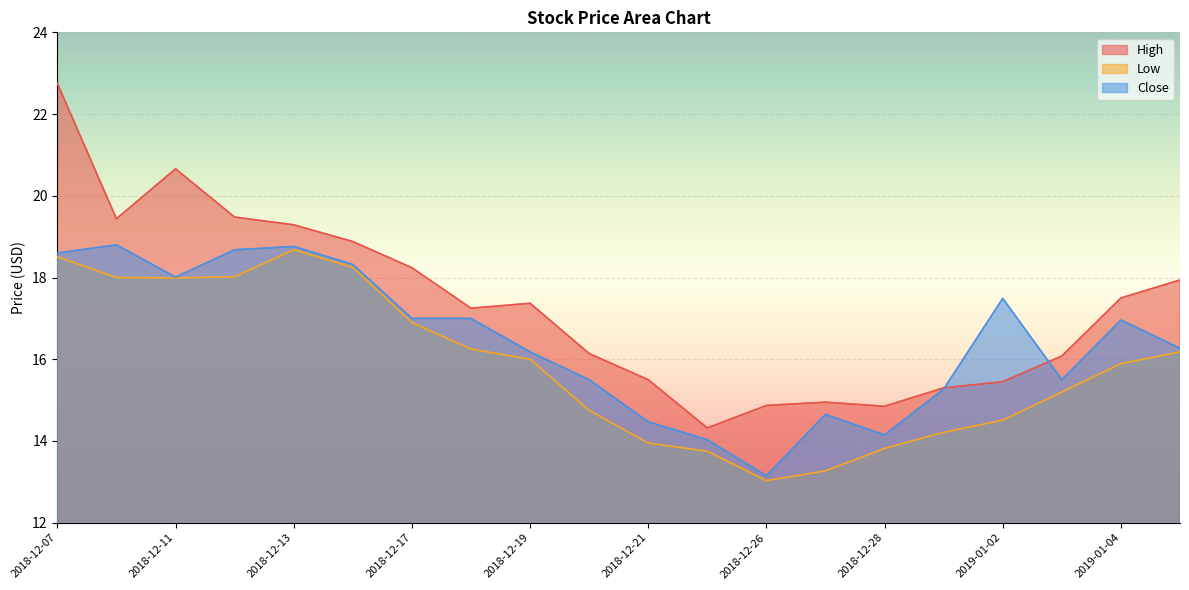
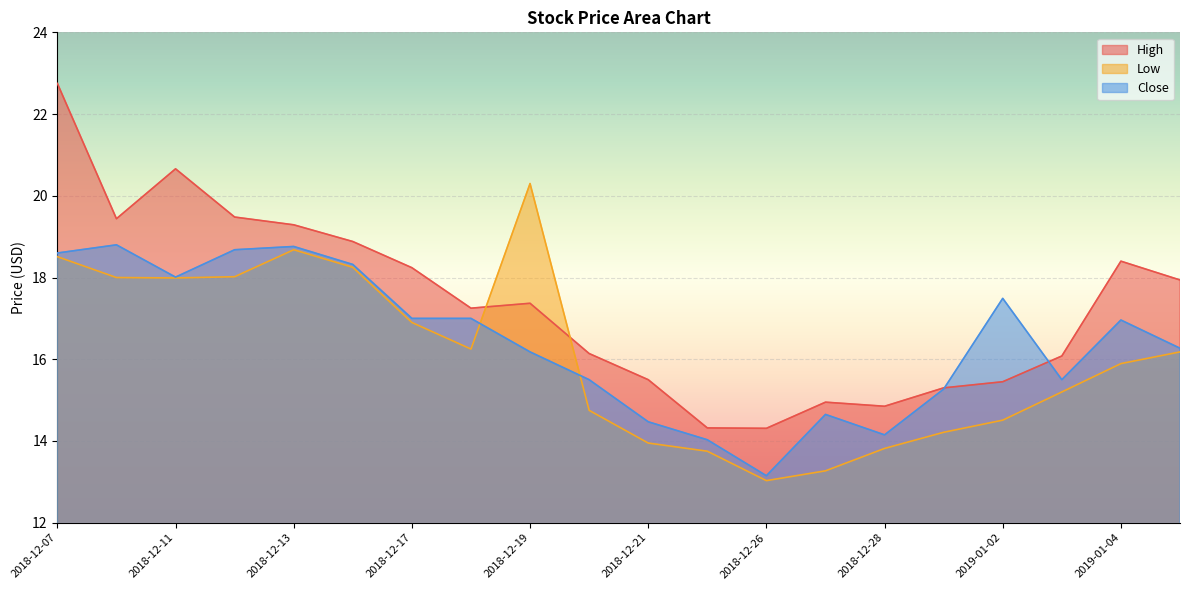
Low, 2018-12-19: 16.0 -> 20.3
High, 2018-12-26: 14.9 -> 14.3
High, 2019-01-04: 17.5 -> 18.4
